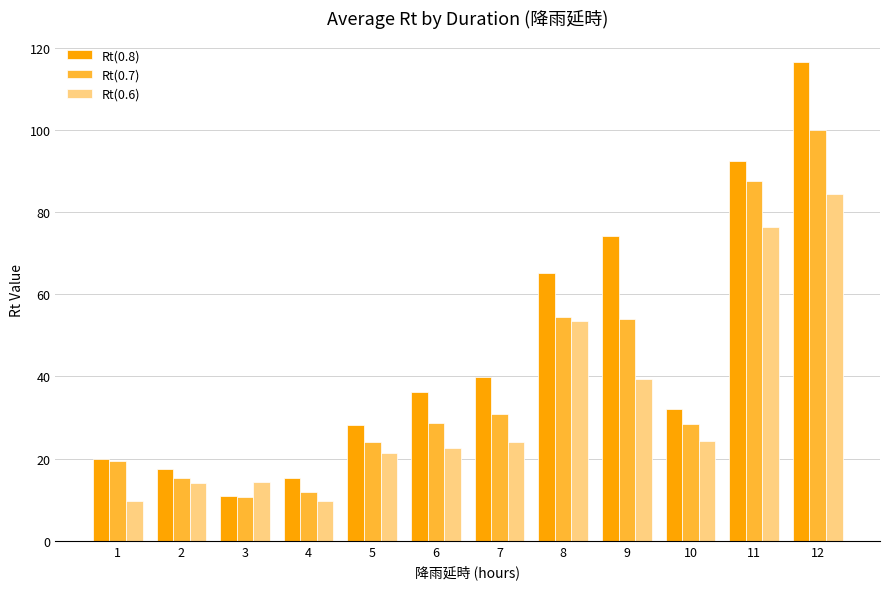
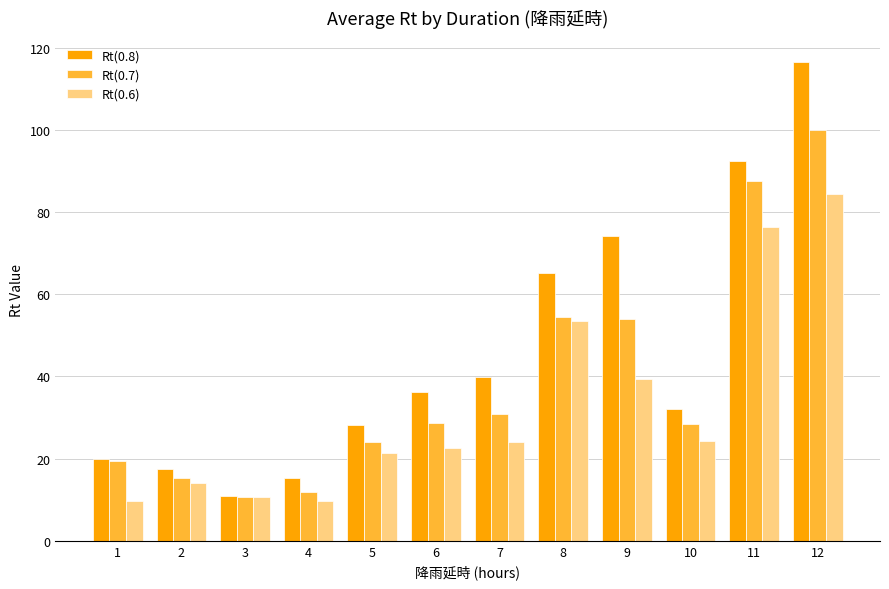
Rt(0.6), 3: 14 -> 11
